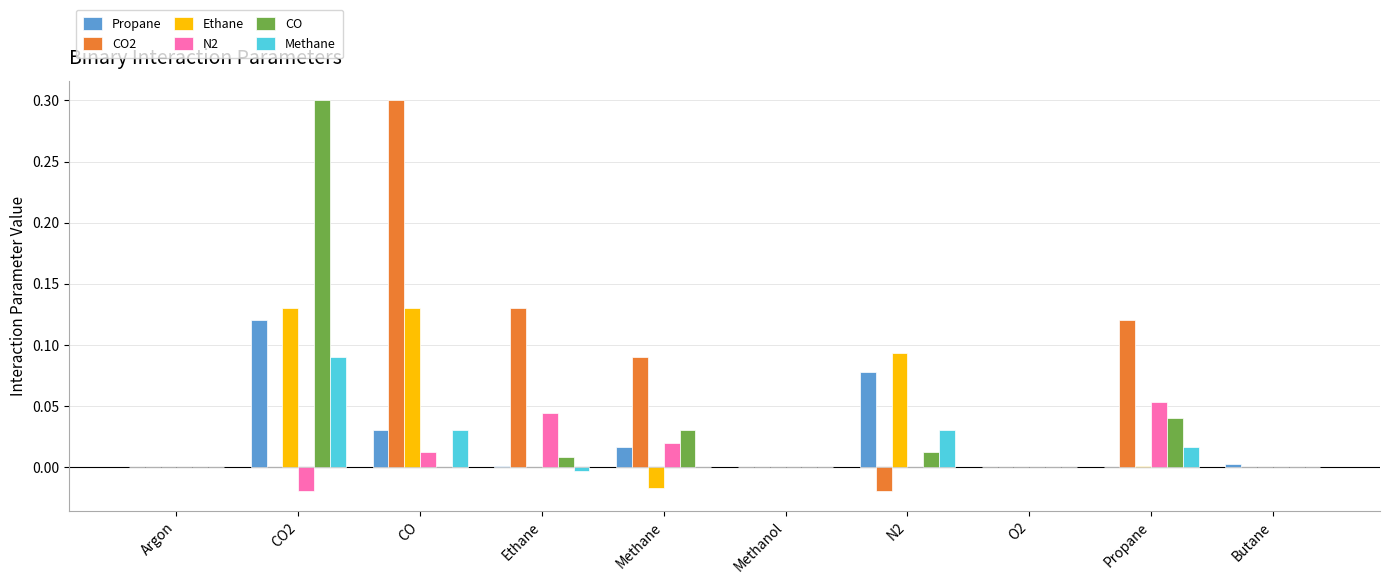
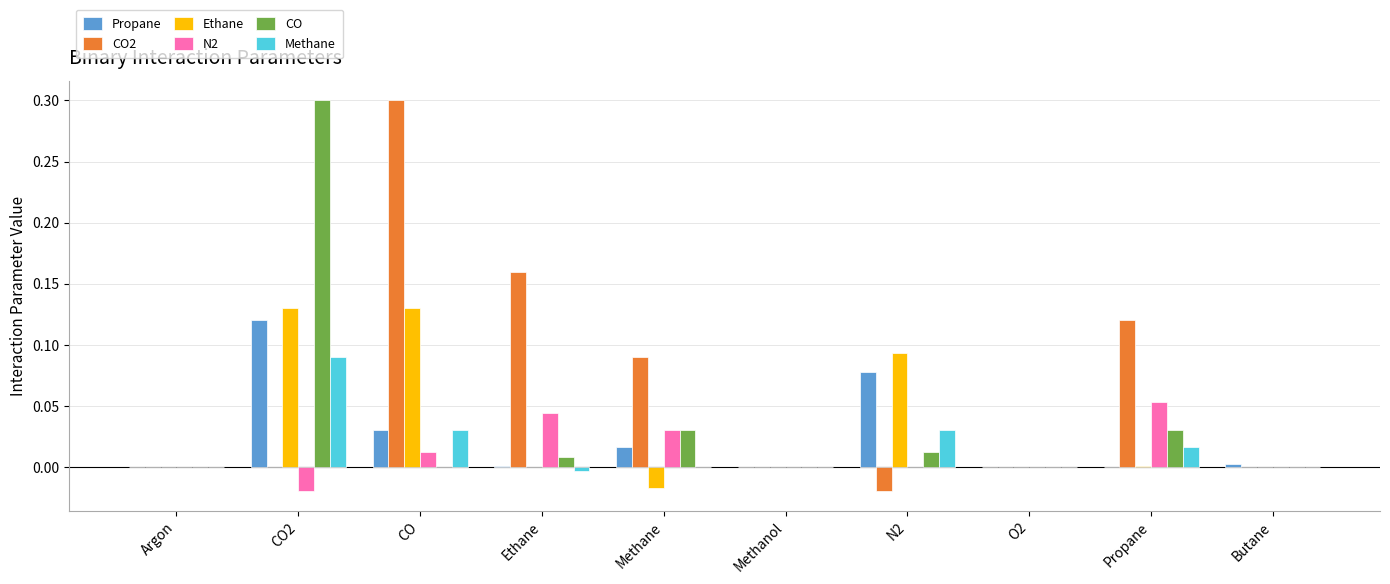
CO2, Ethane: 0.13 -> 0.16
N2, Methane: 0.02 -> 0.03
CO, Propane: 0.04 -> 0.03
